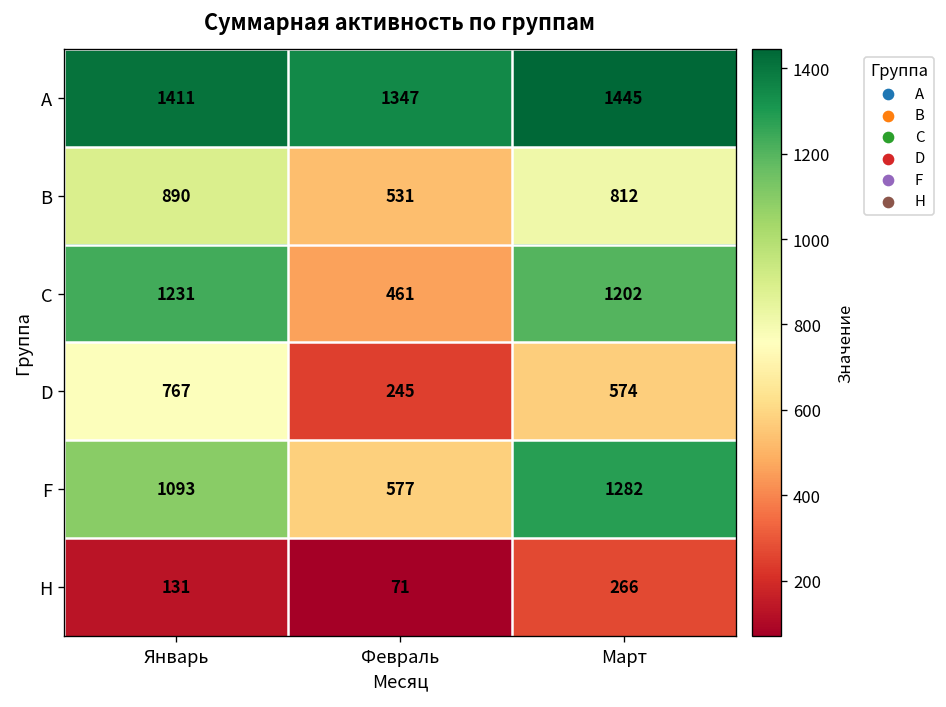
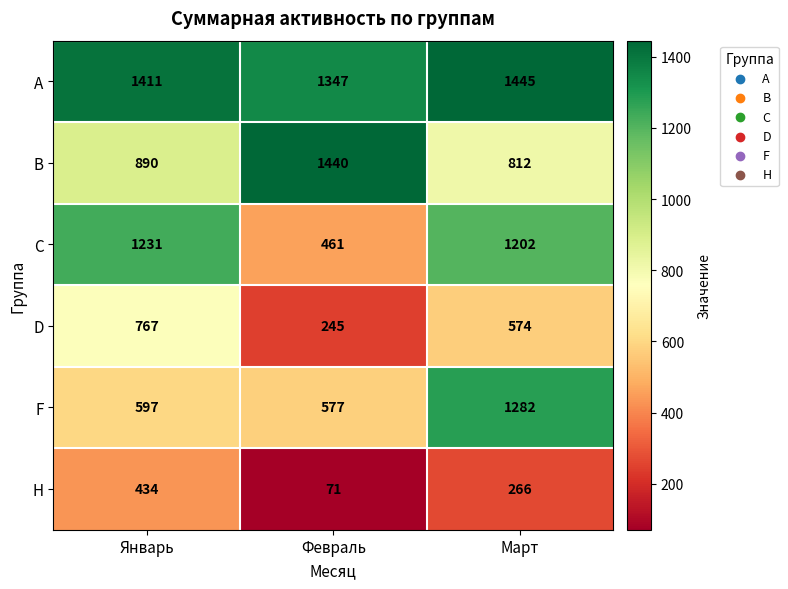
B, Февраль: 531 -> 1440
F, Январь: 1093 -> 597
H, Январь: 131 -> 434
